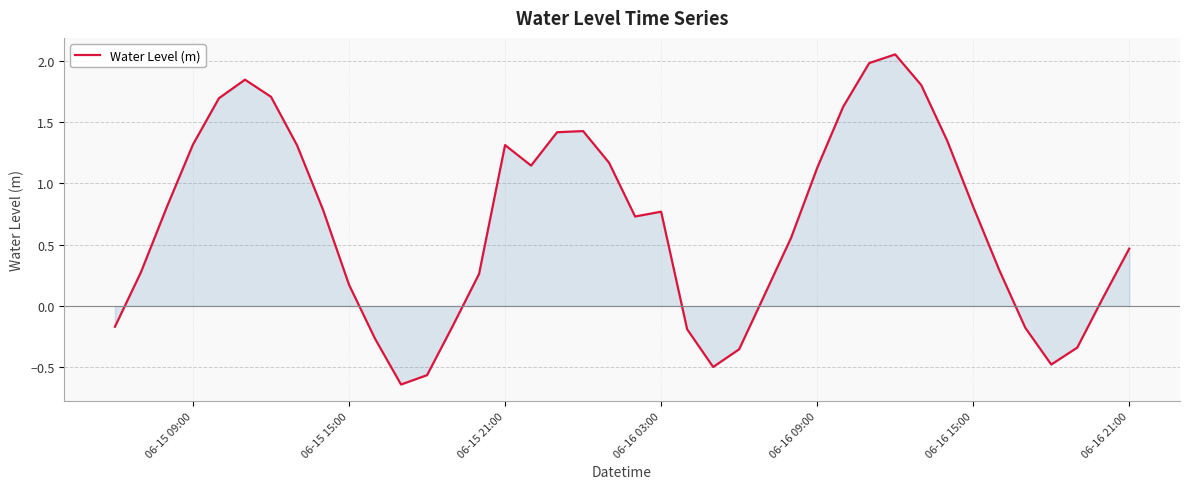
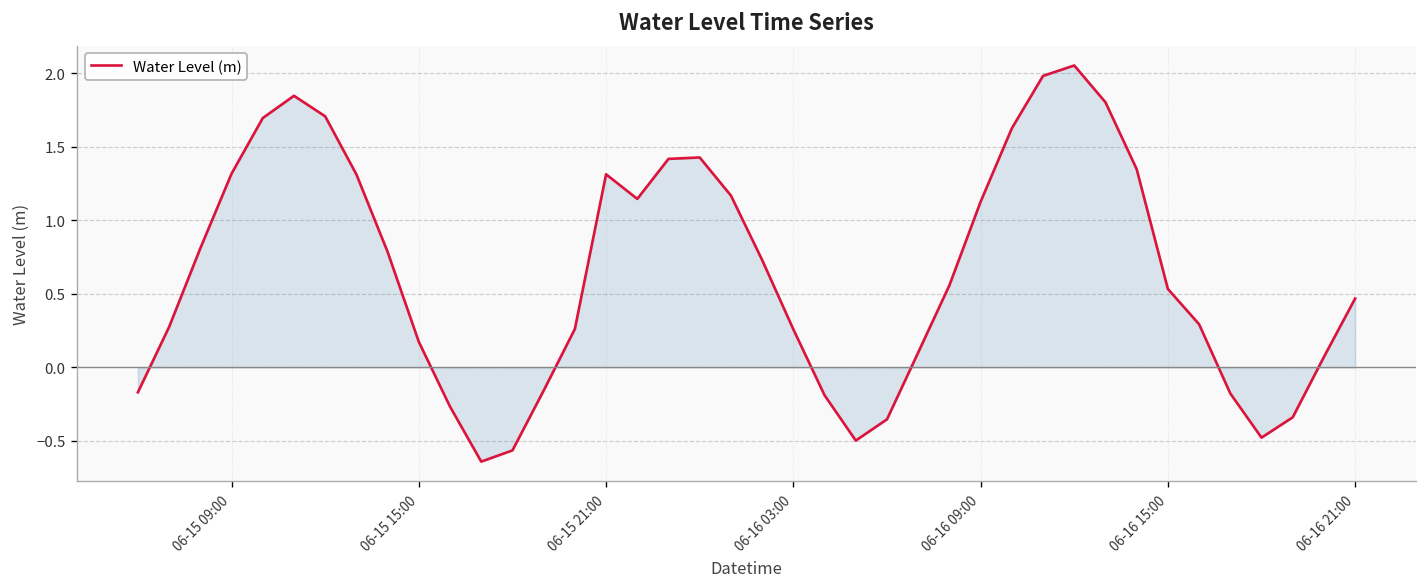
Water Level (m), 06-16 03:00: 0.77 -> 0.26
Water Level (m), 06-16 15:00: 0.81 -> 0.53
